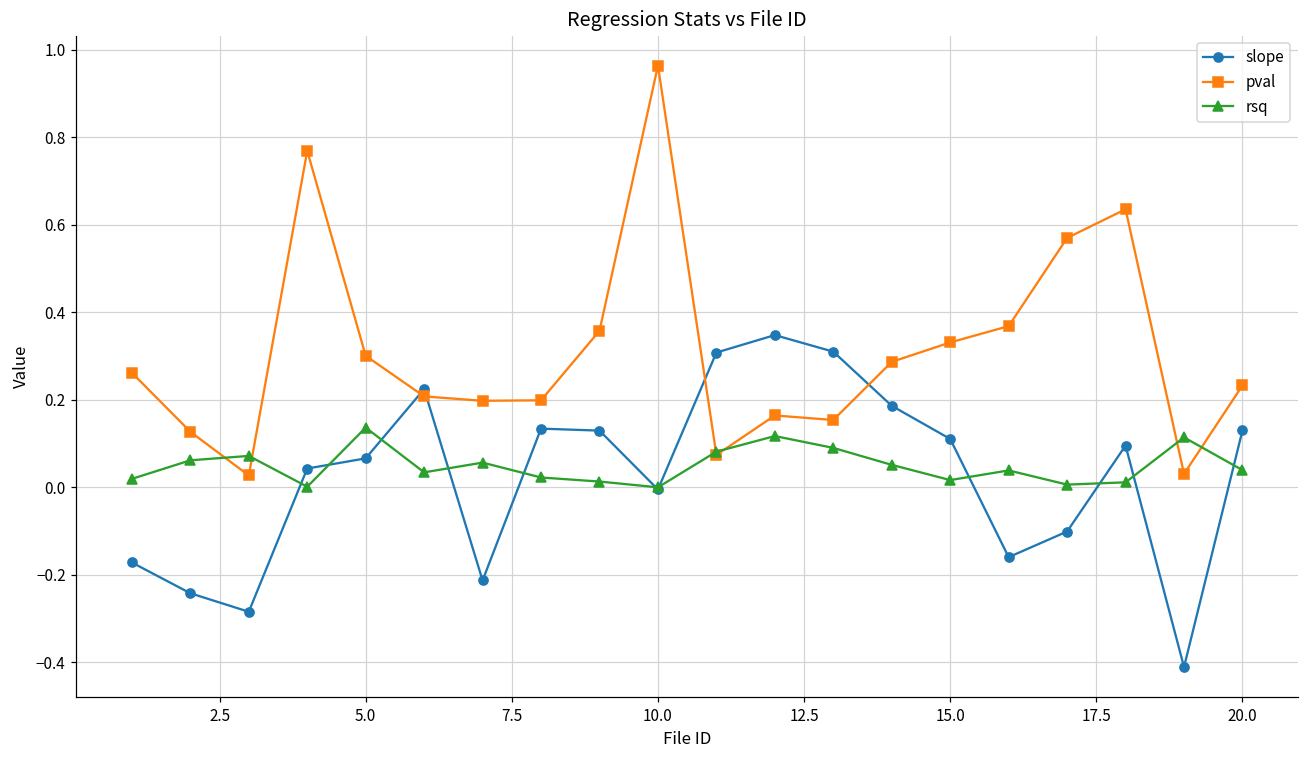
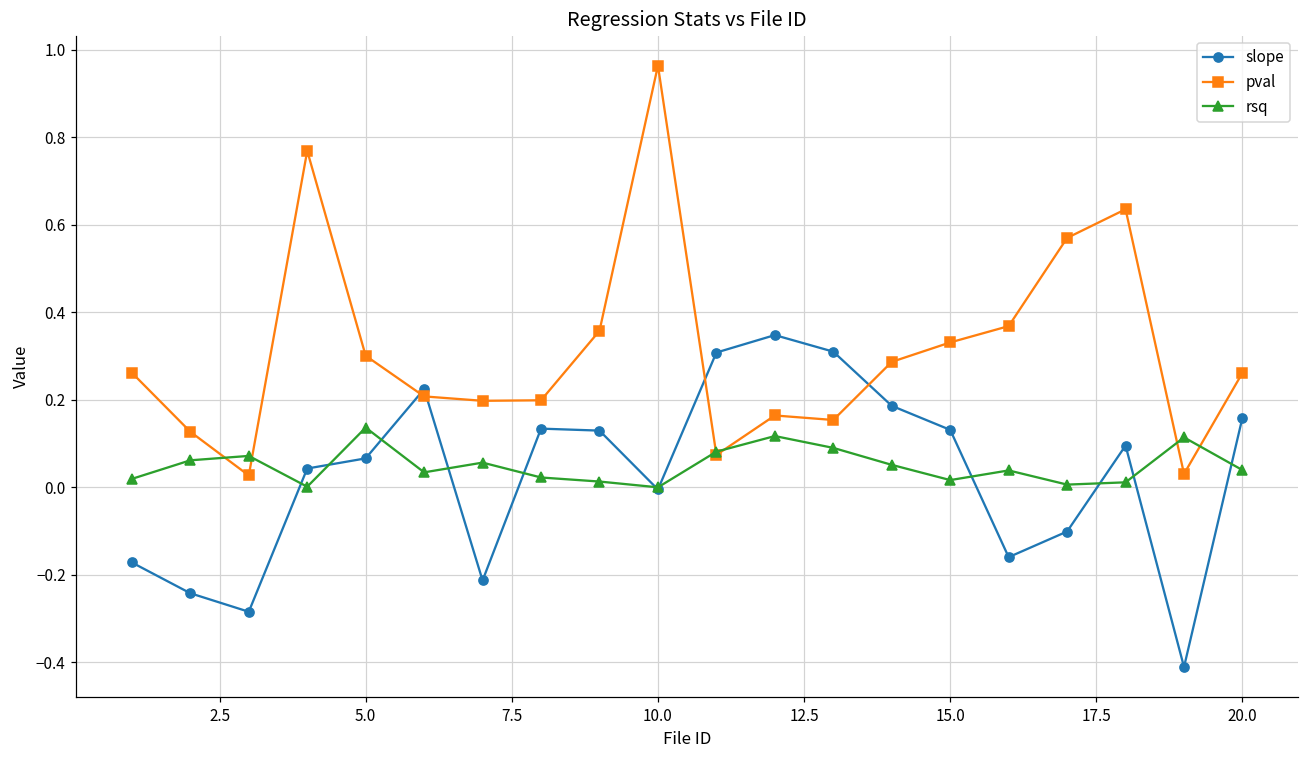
slope, 15.0: 0.11 -> 0.13
slope, 20.0: 0.13 -> 0.16
pval, 20.0: 0.23 -> 0.26
